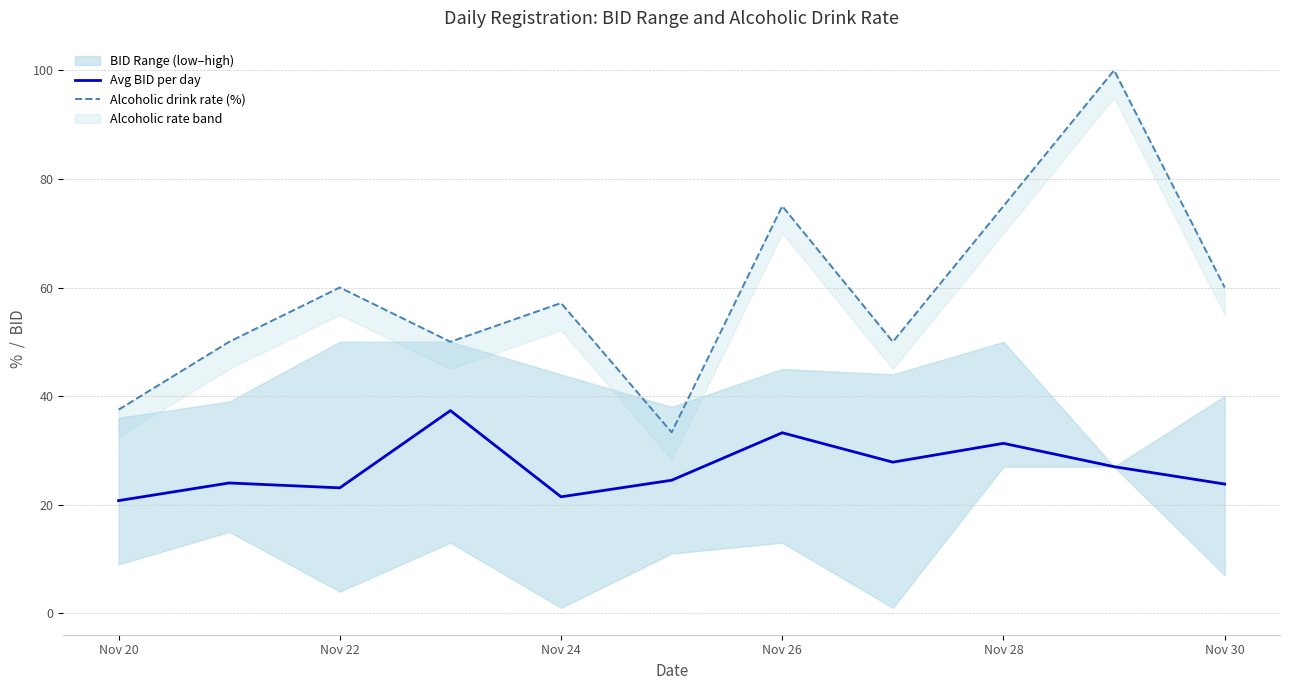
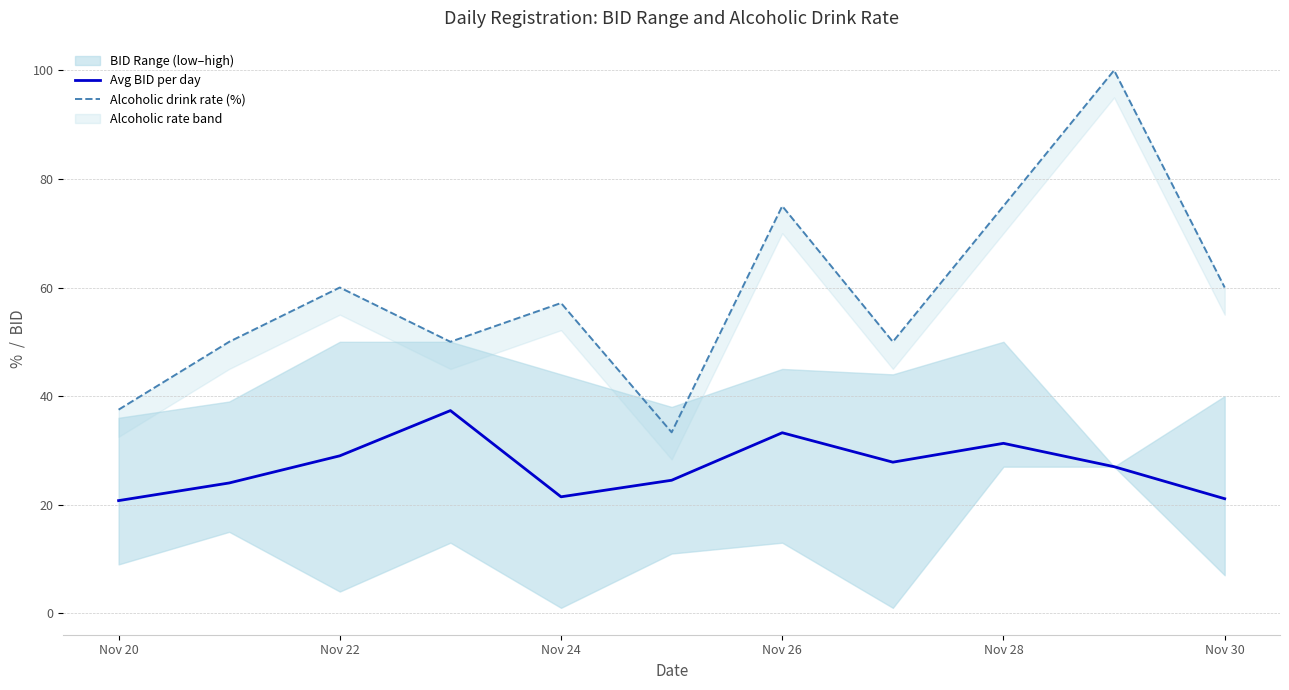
Avg BID per day, Nov 22: 23 -> 29
Avg BID per day, Nov 30: 24 -> 21
